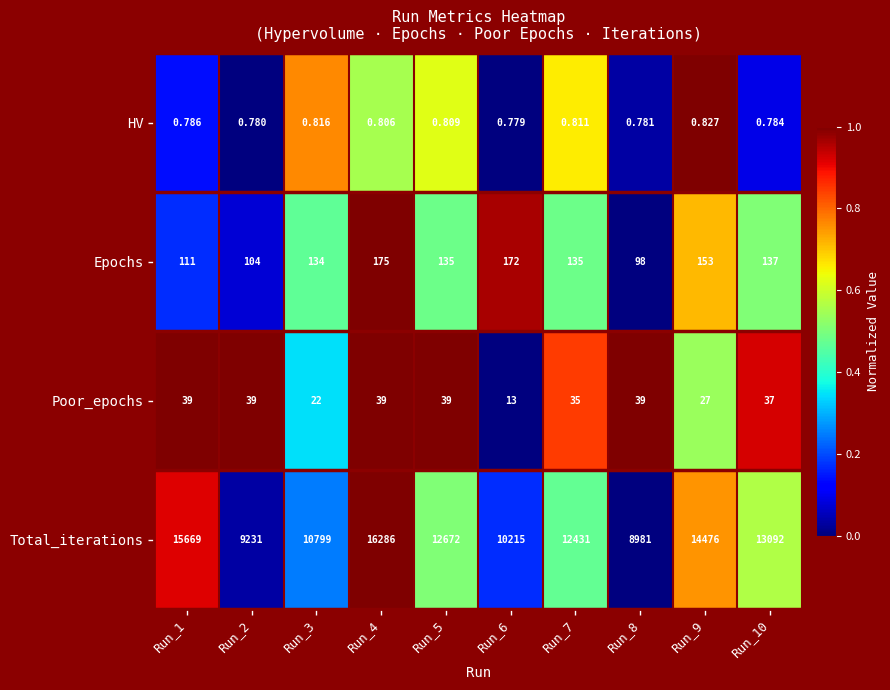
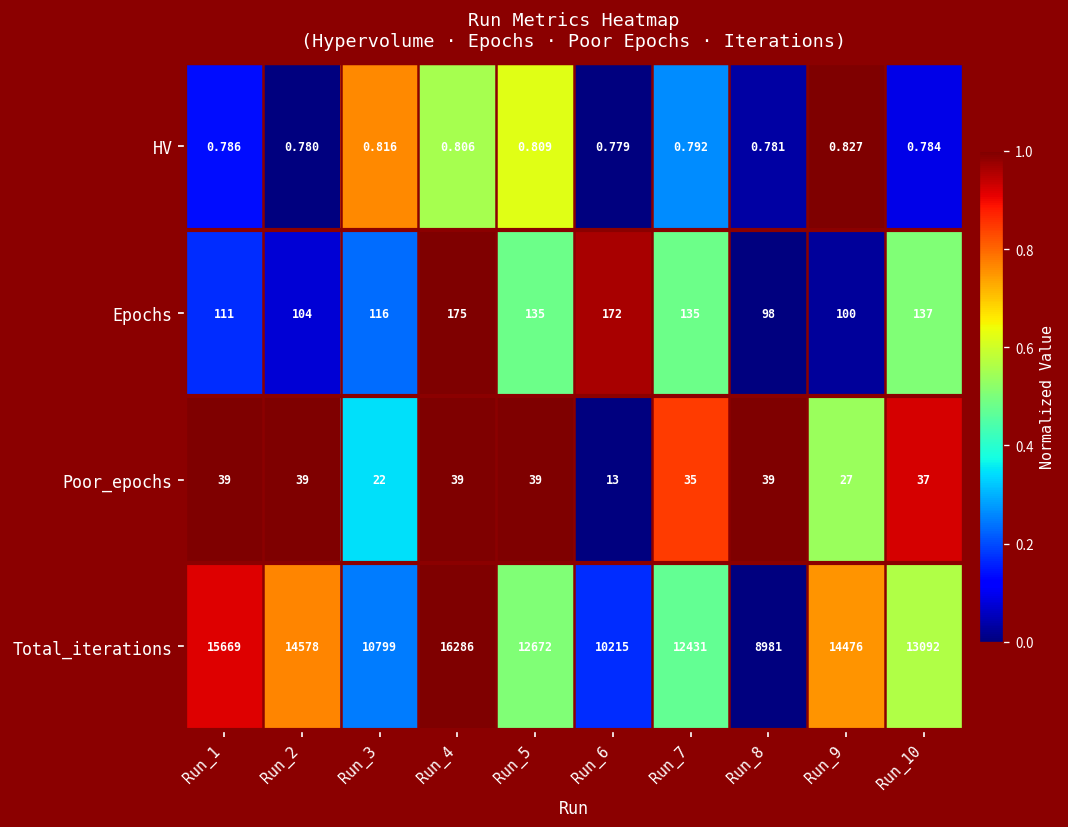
HV, Run_7: 0.811 -> 0.792
Epochs, Run_3: 134 -> 116
Epochs, Run_9: 153 -> 100
Total_iterations, Run_2: 9231 -> 14578
